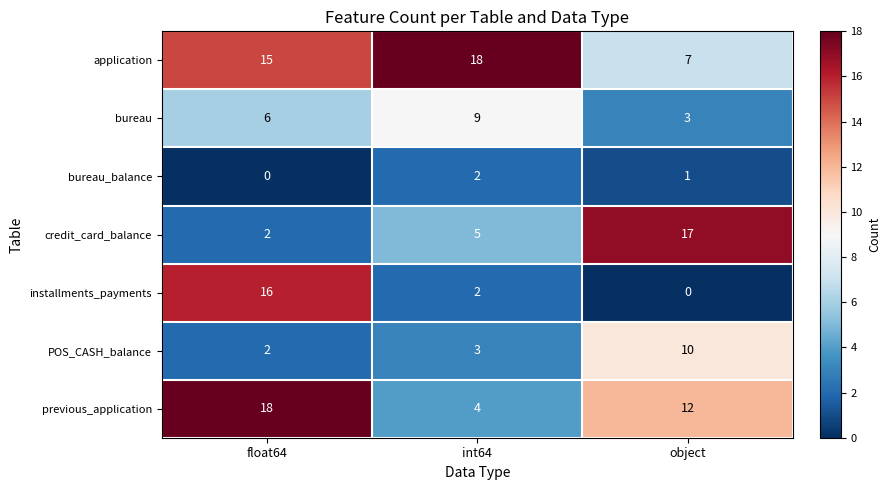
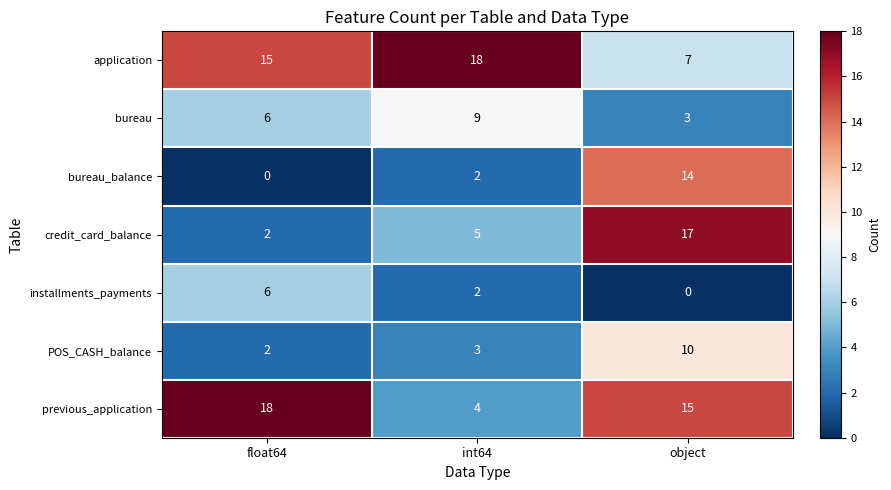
bureau_balance, object: 1 -> 14
installments_payments, float64: 16 -> 6
previous_application, object: 12 -> 15
